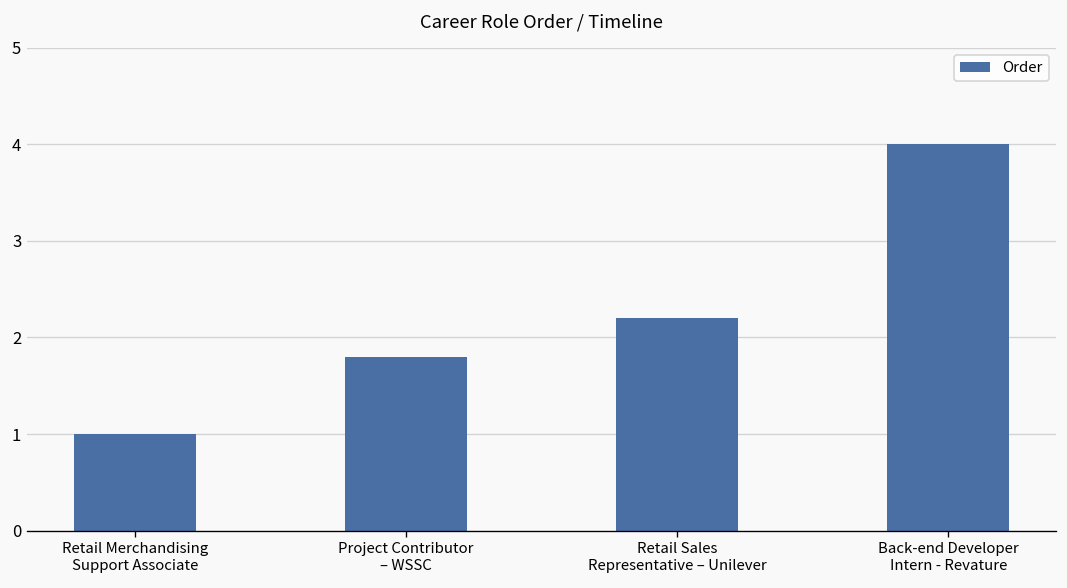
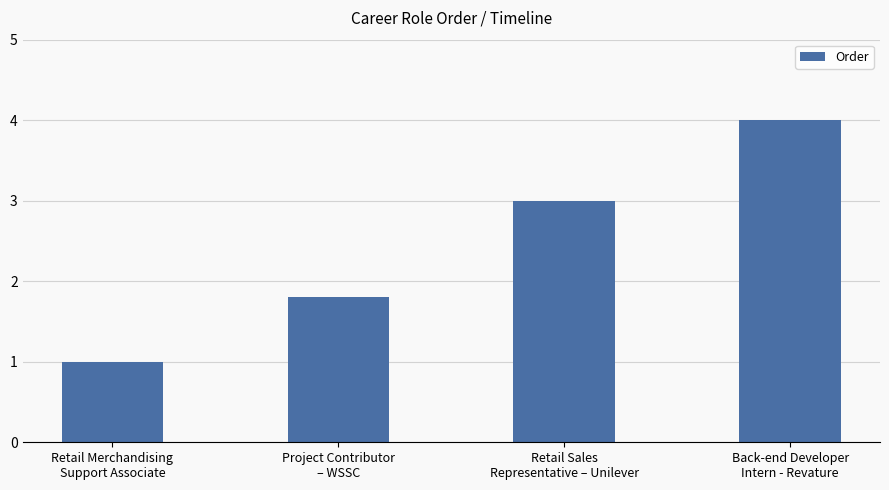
Retail Sales Representative – Unilever: 2.2 -> 3.0
